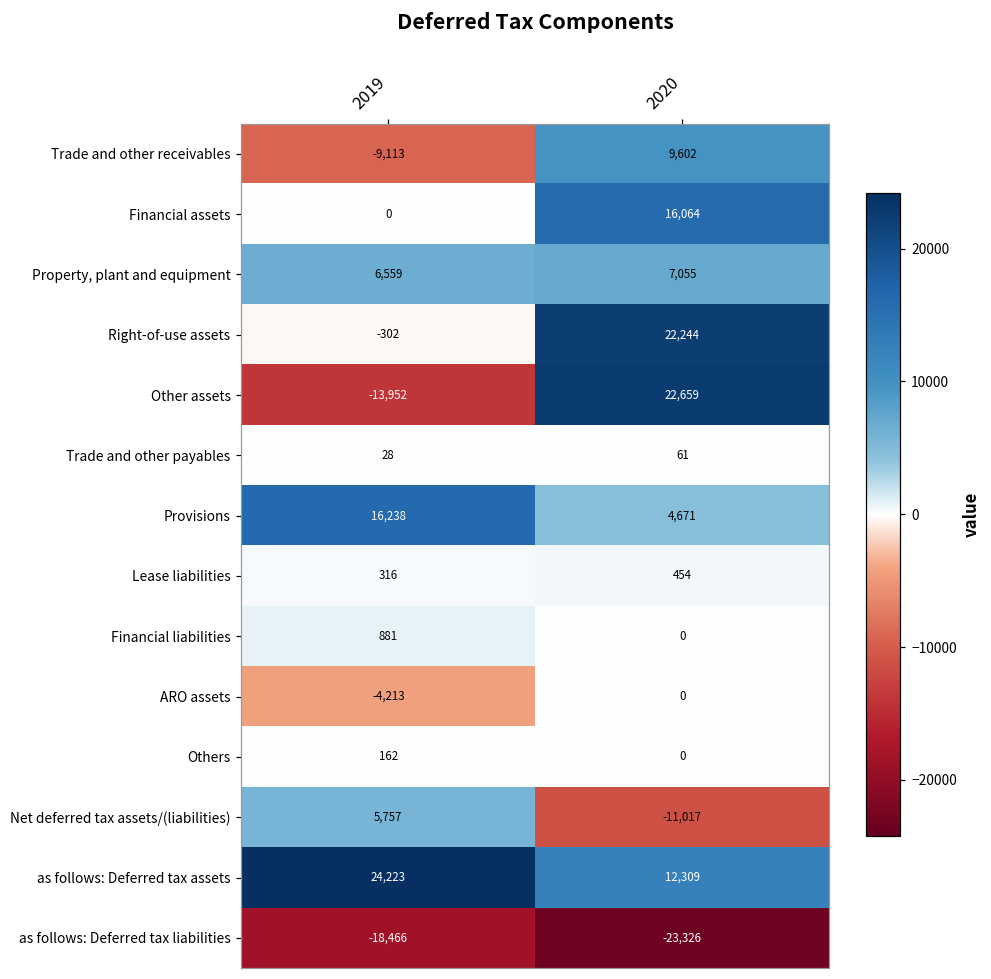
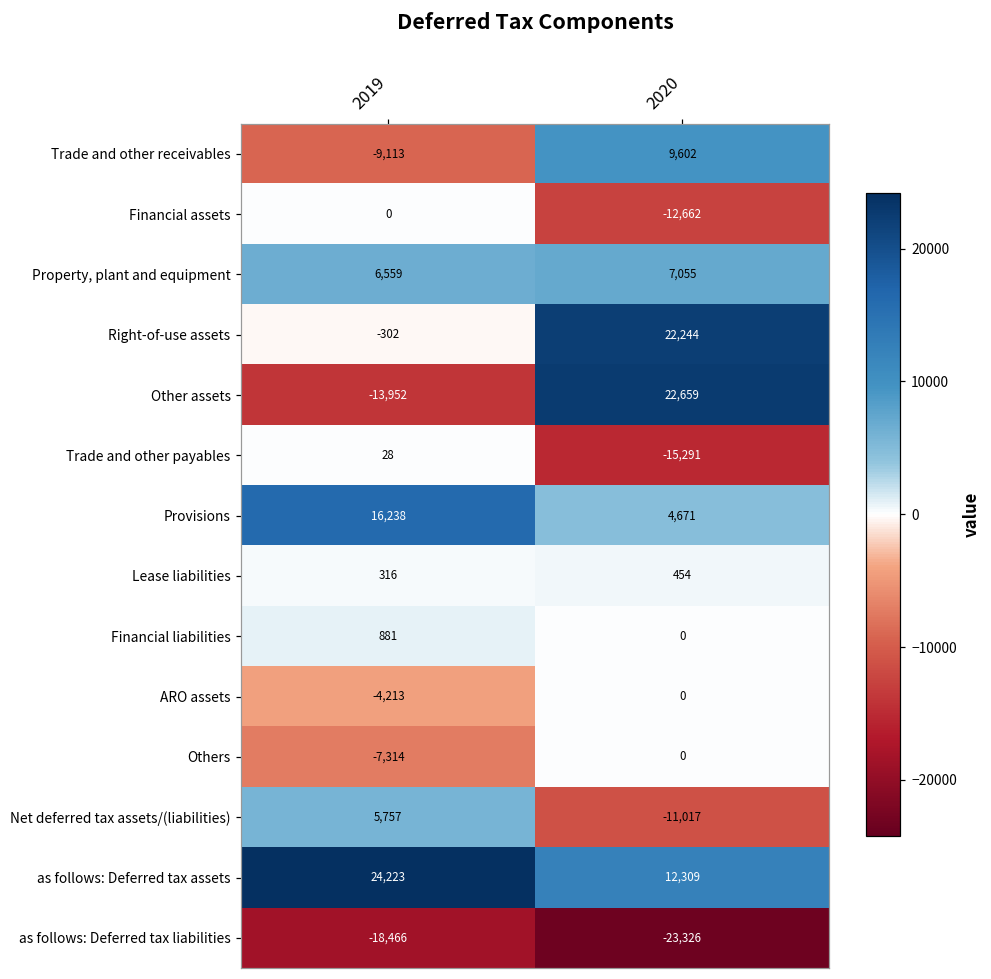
Financial assets, 2020: 16,064 -> -12,662
Trade and other payables, 2020: 61 -> -15,291
Others, 2019: 162 -> -7,314
